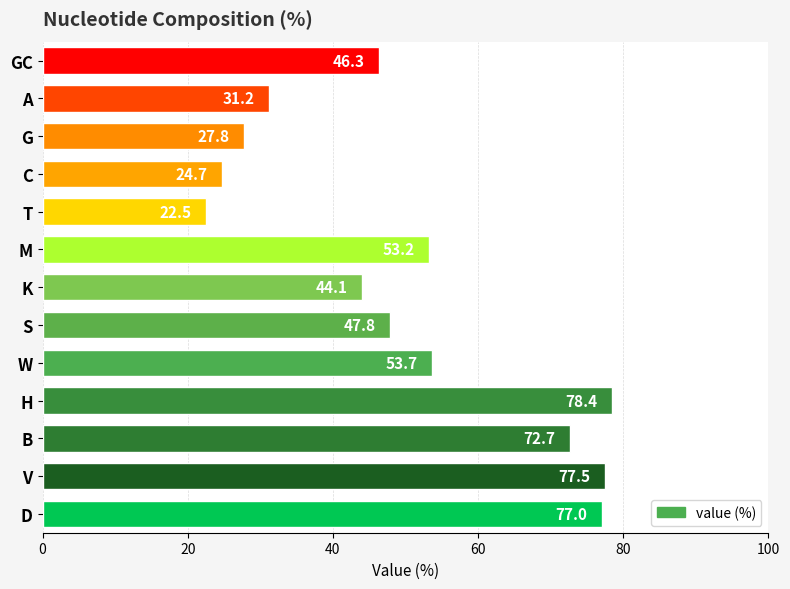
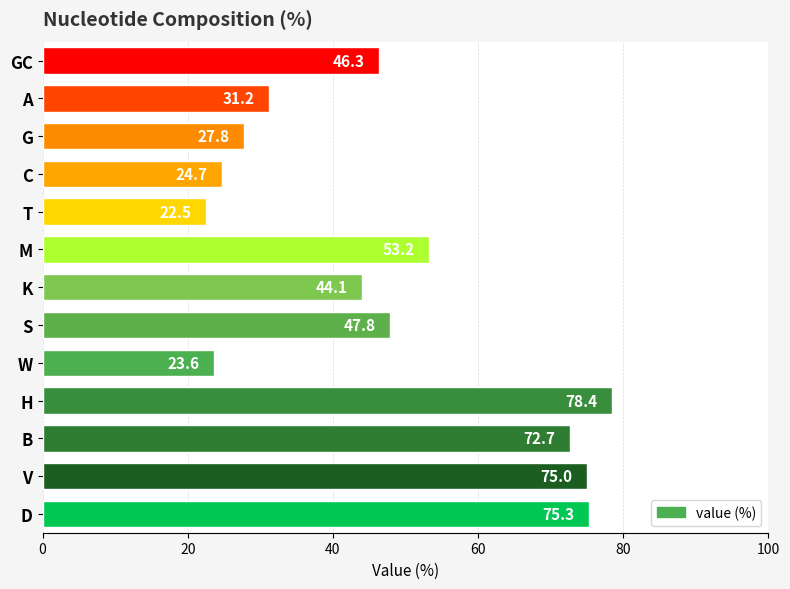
W: 53.7 -> 23.6
V: 77.5 -> 75.0
D: 77.0 -> 75.3
